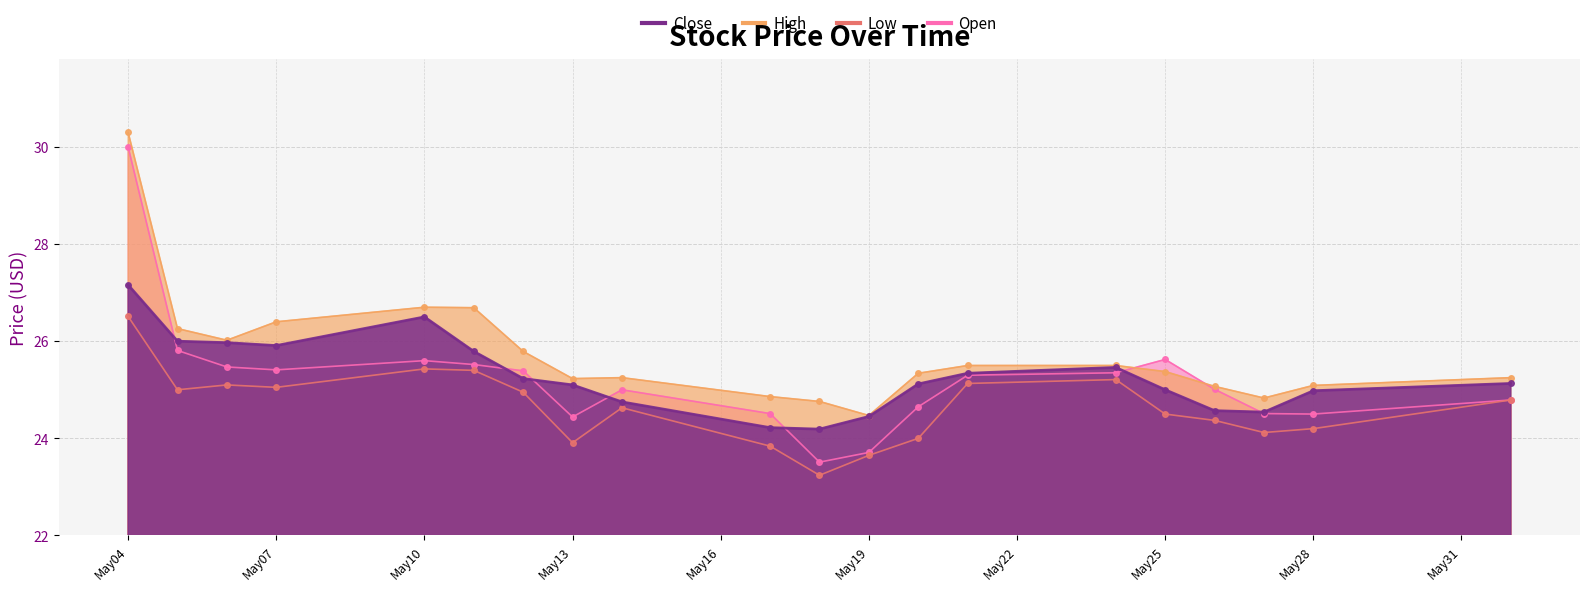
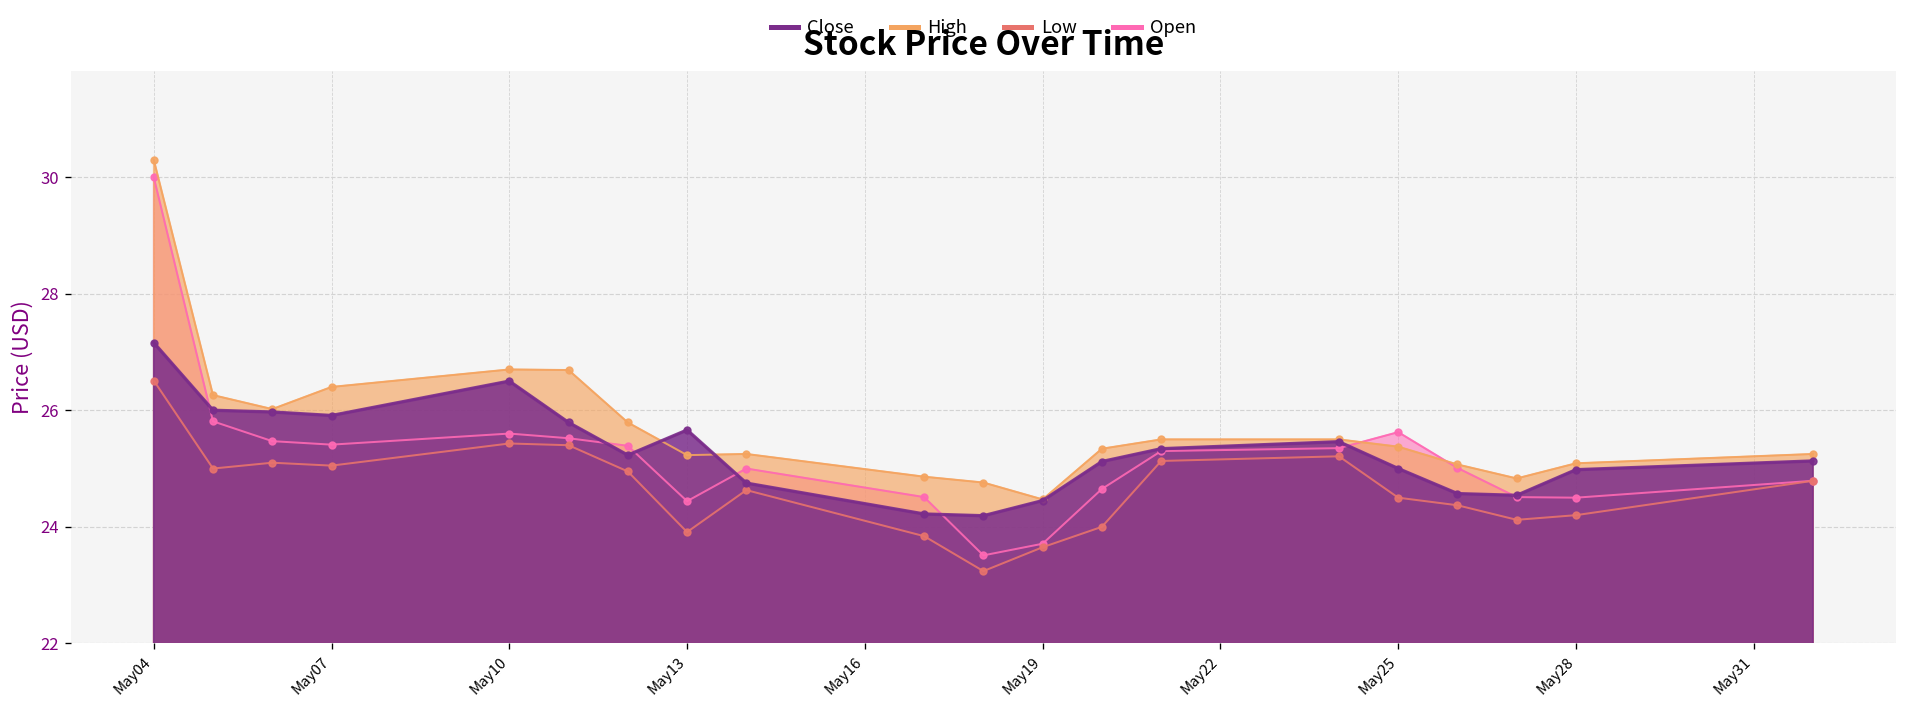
Close, May13: 25.1 -> 25.7
